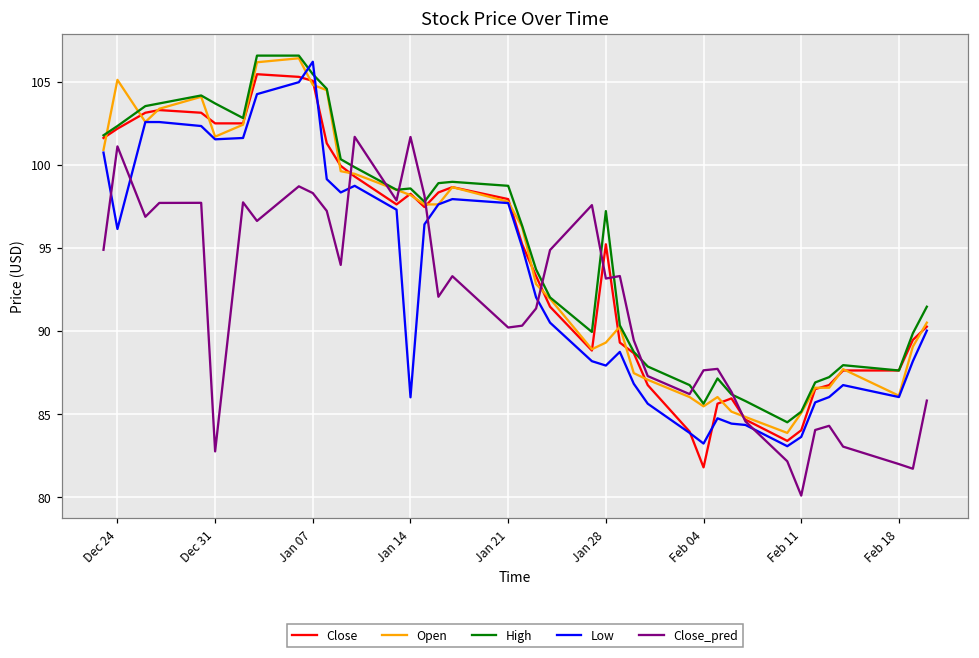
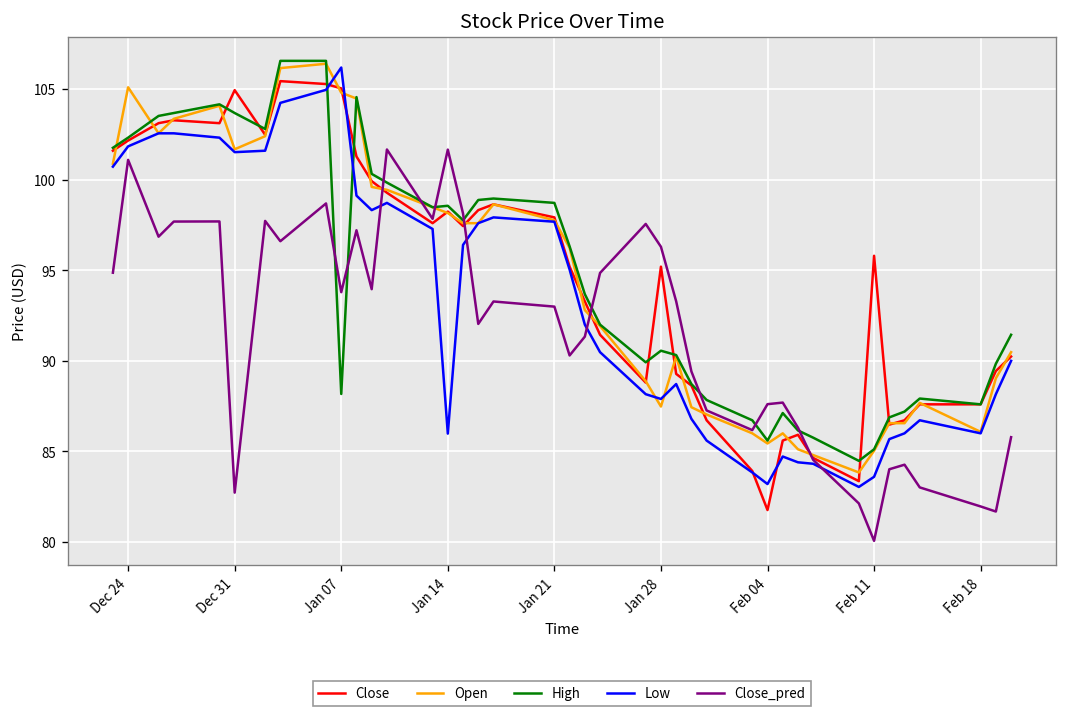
Low, Dec 24: 96.1 -> 101.8
Close, Dec 31: 102.5 -> 104.9
High, Jan 07: 105.4 -> 88.2
Close_pred, Jan 07: 98.3 -> 93.8
Close_pred, Jan 21: 90.2 -> 93.0
Open, Jan 28: 89.3 -> 87.5
High, Jan 28: 97.2 -> 90.6
Close_pred, Jan 28: 93.1 -> 96.3
Close, Feb 11: 84.0 -> 95.8
